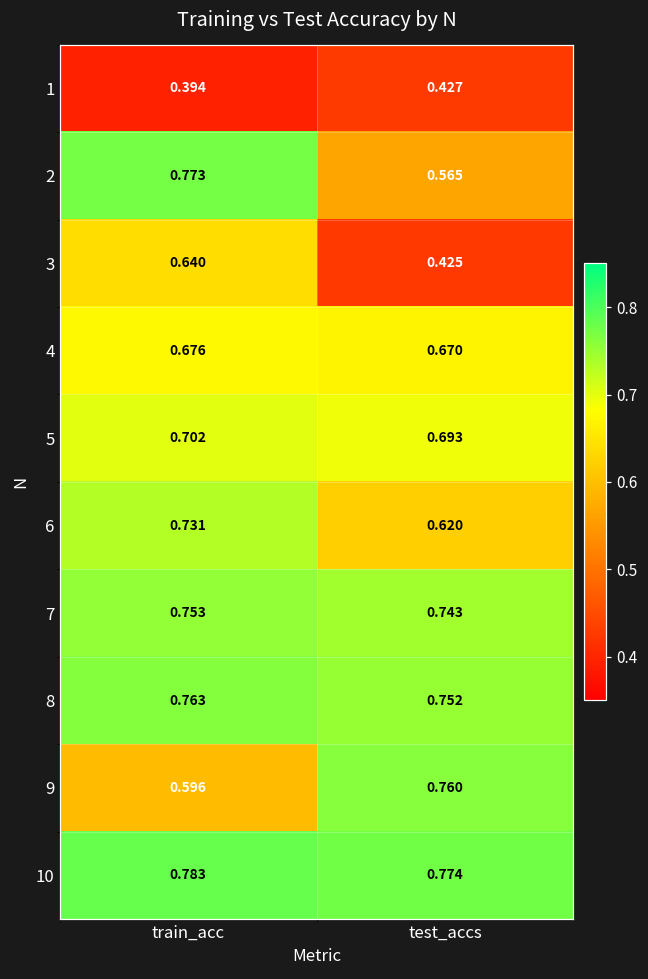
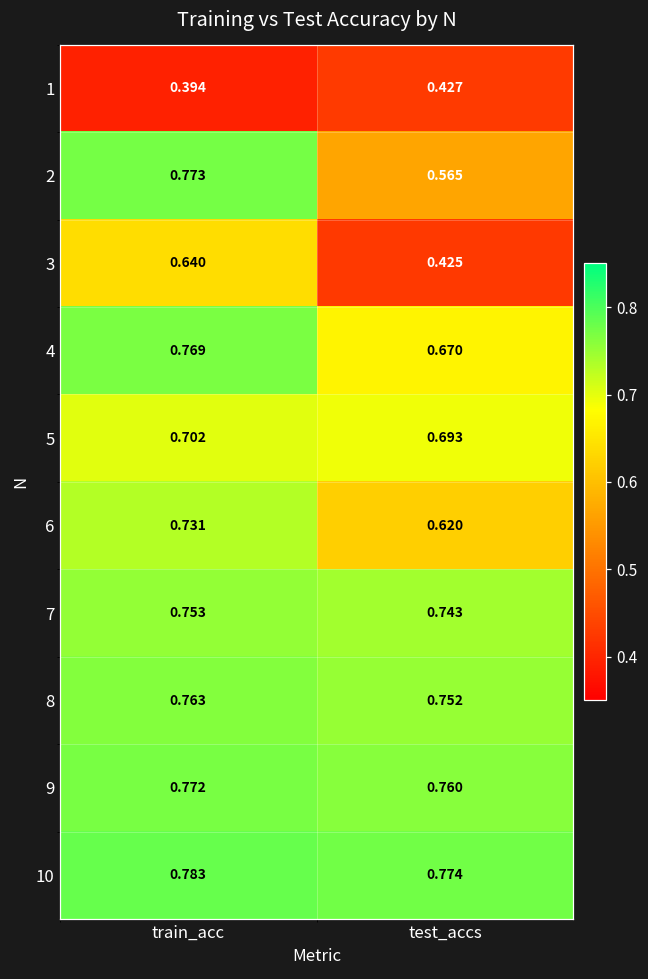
4, train_acc: 0.676 -> 0.769
9, train_acc: 0.596 -> 0.772
